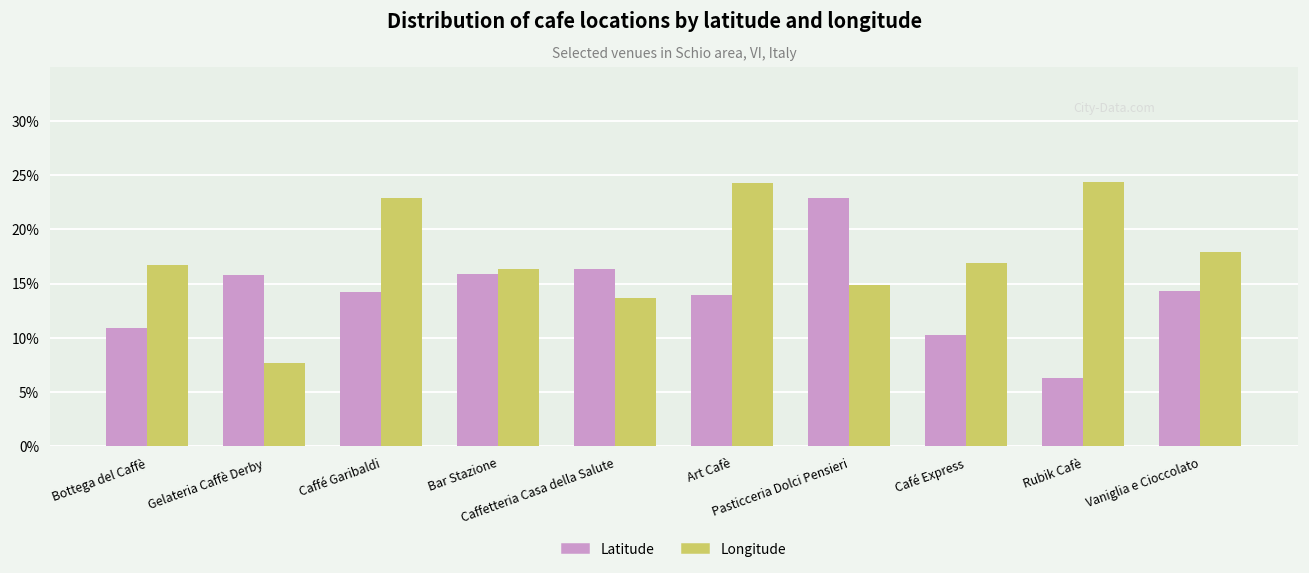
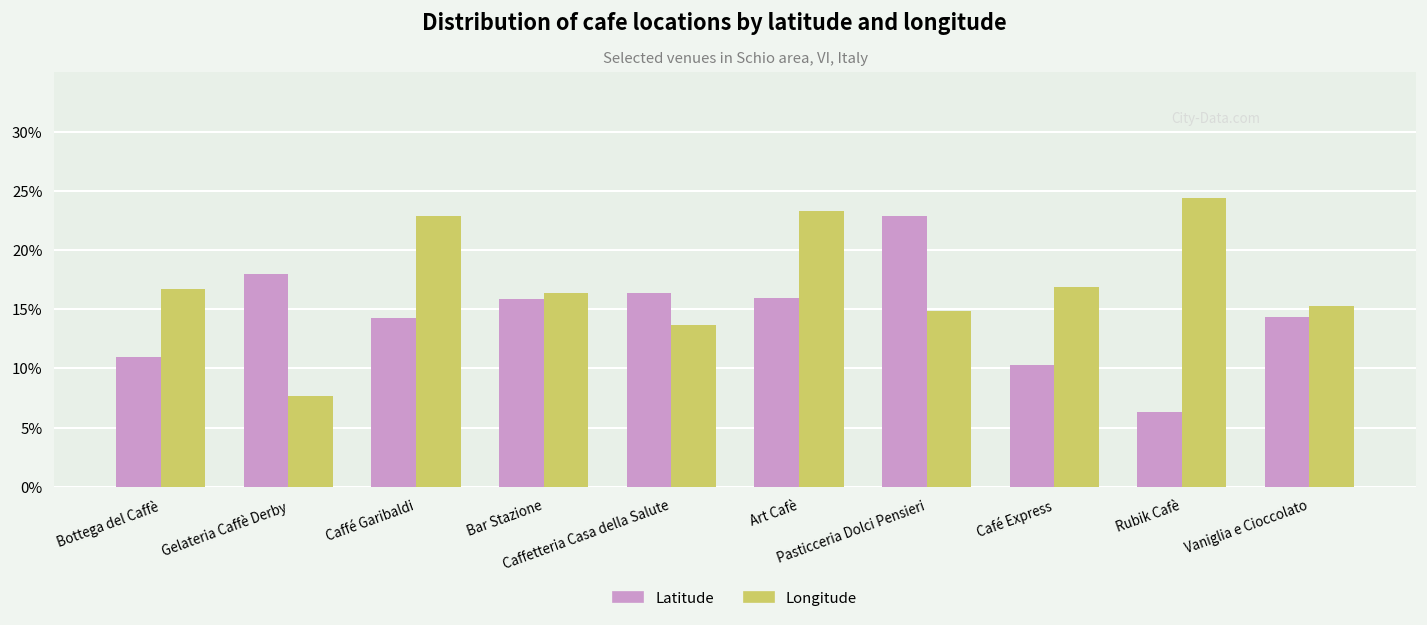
Latitude, Gelateria Caffè Derby: 16% -> 18%
Latitude, Art Cafè: 14% -> 16%
Longitude, Art Cafè: 24% -> 23%
Longitude, Vaniglia e Cioccolato: 18% -> 15%
